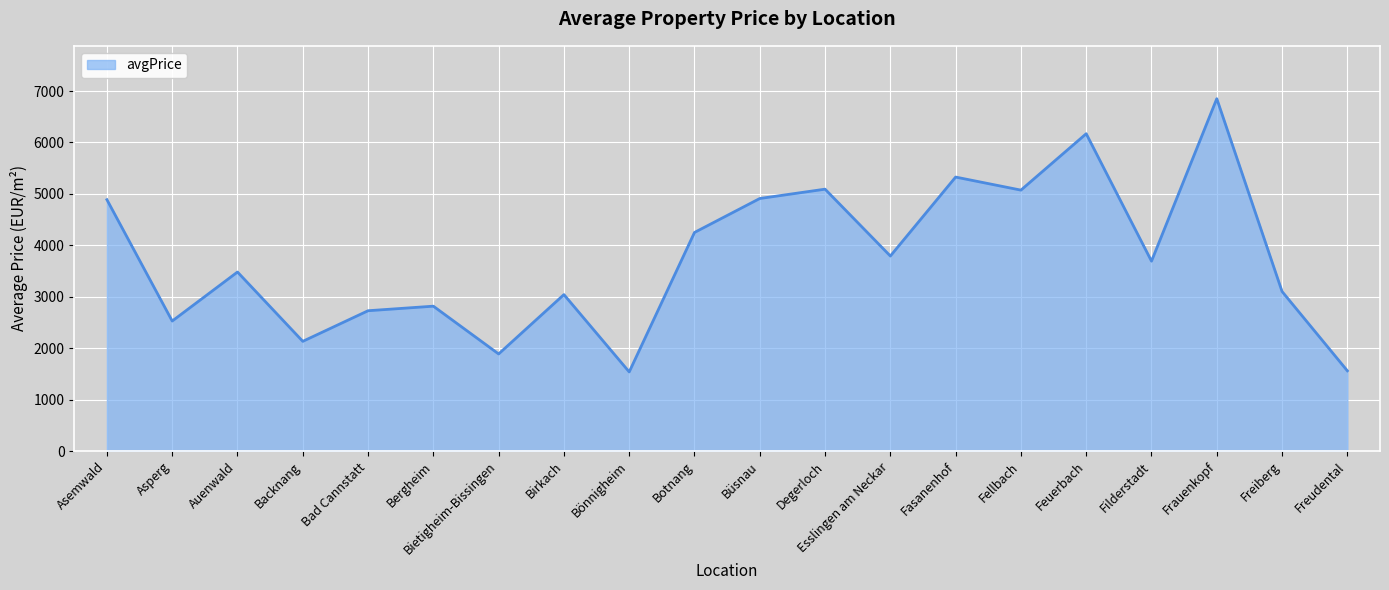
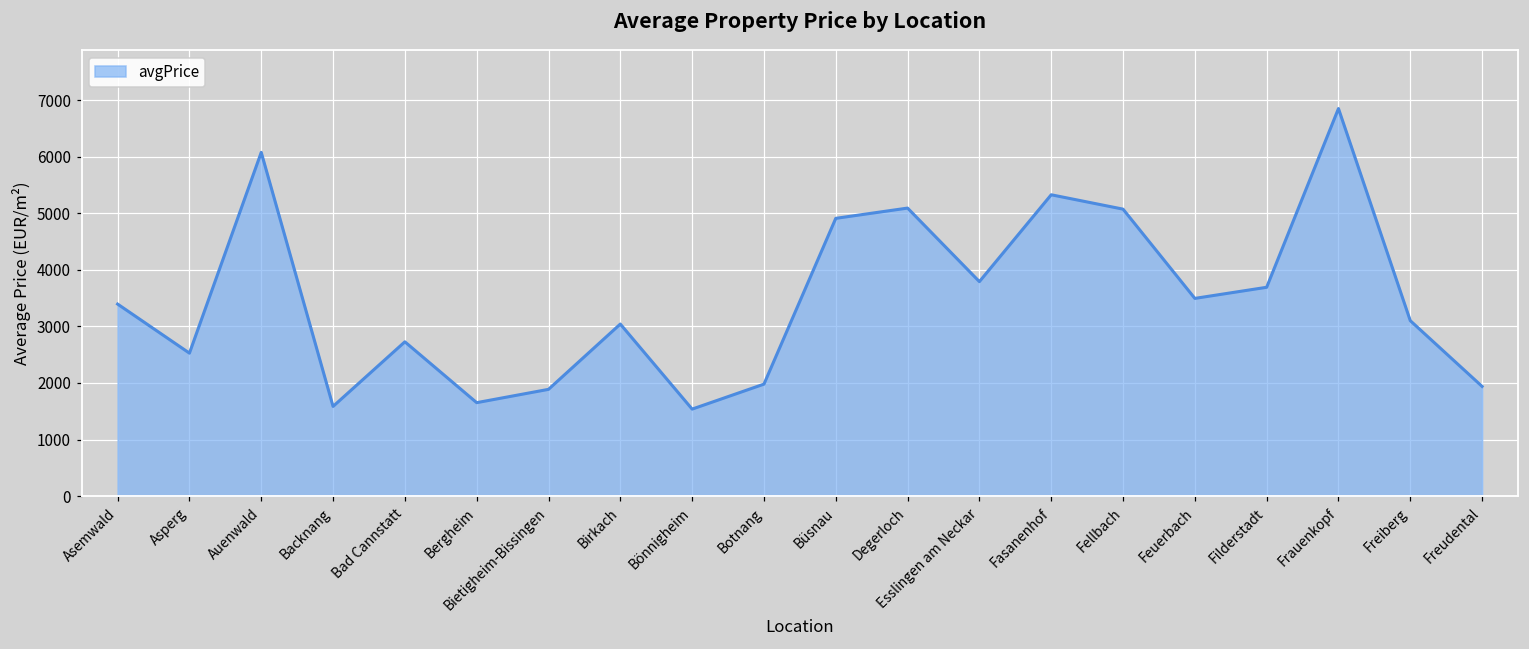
Asemwald: 4900 -> 3400
Auenwald: 3500 -> 6100
Backnang: 2100 -> 1600
Bergheim: 2800 -> 1700
Botnang: 4300 -> 2000
Feuerbach: 6200 -> 3500
Freudental: 1600 -> 1900
